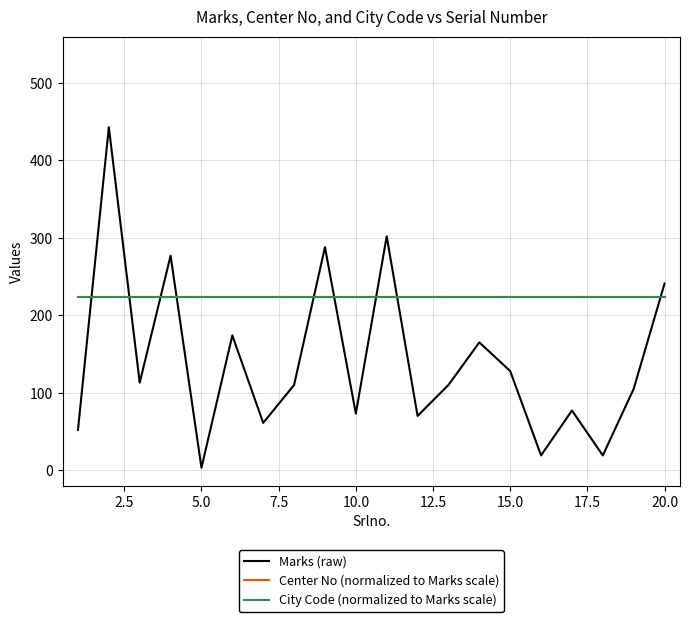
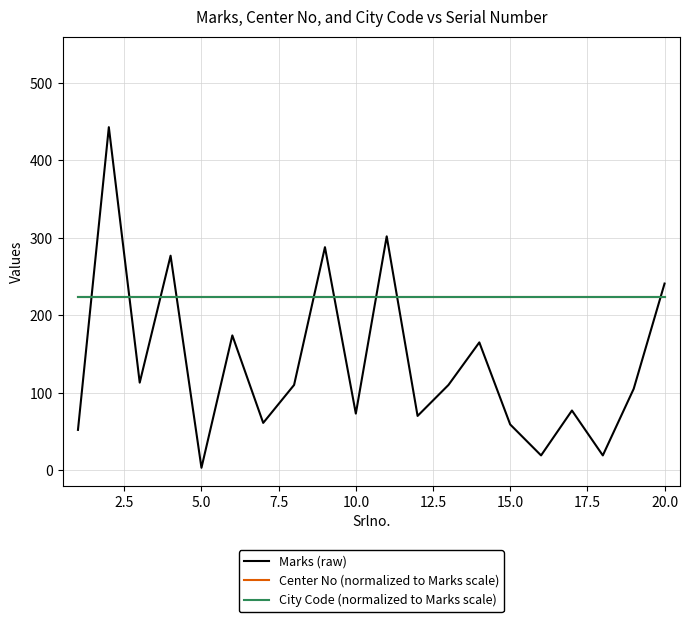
Marks (raw), 15.0: 130 -> 60
